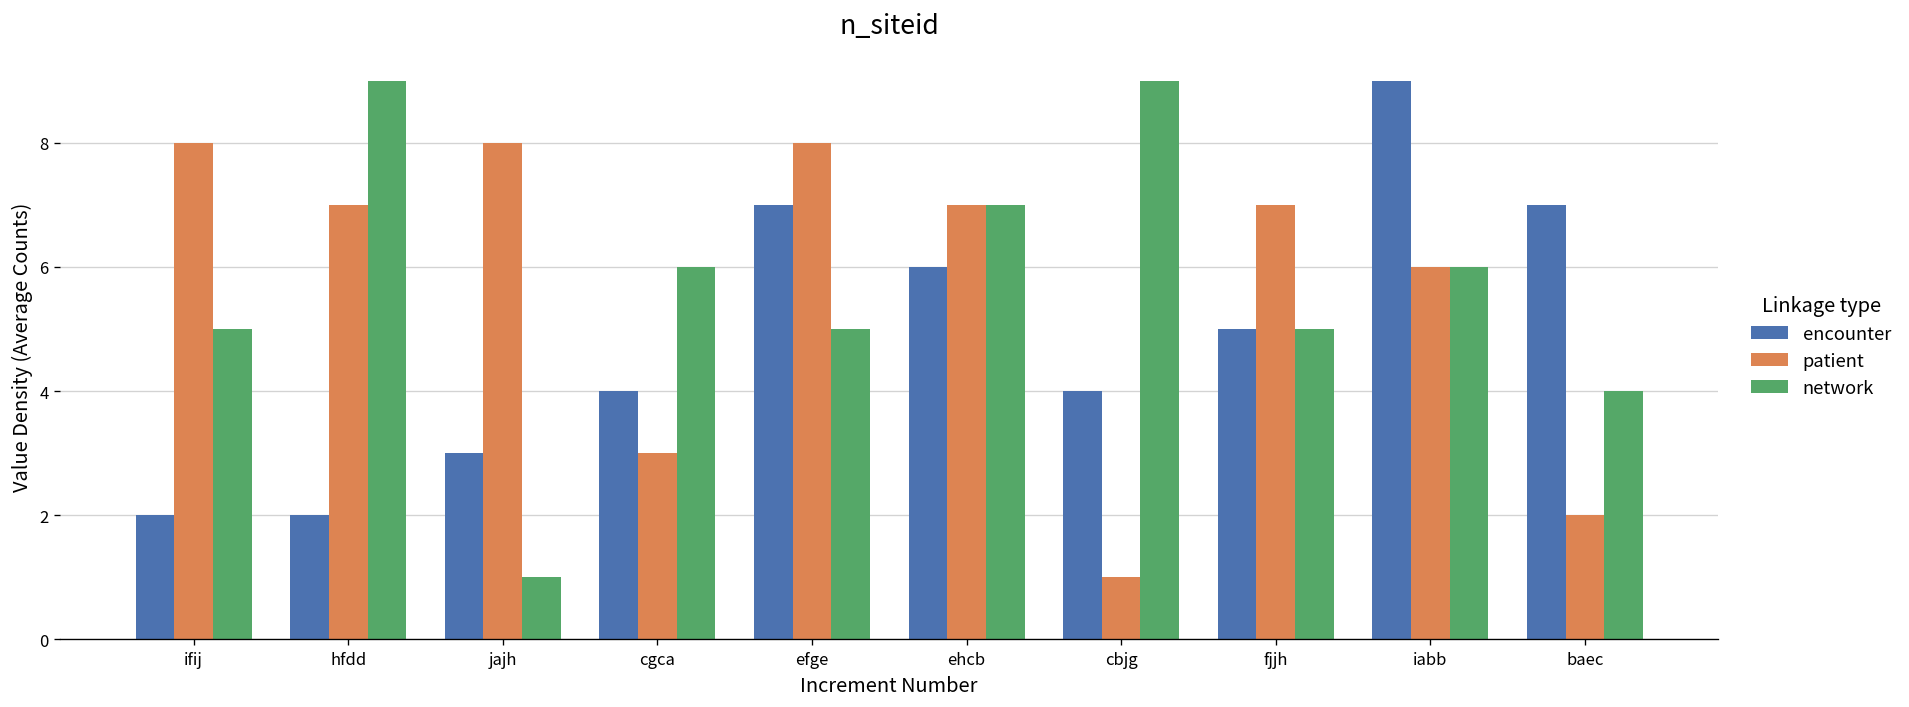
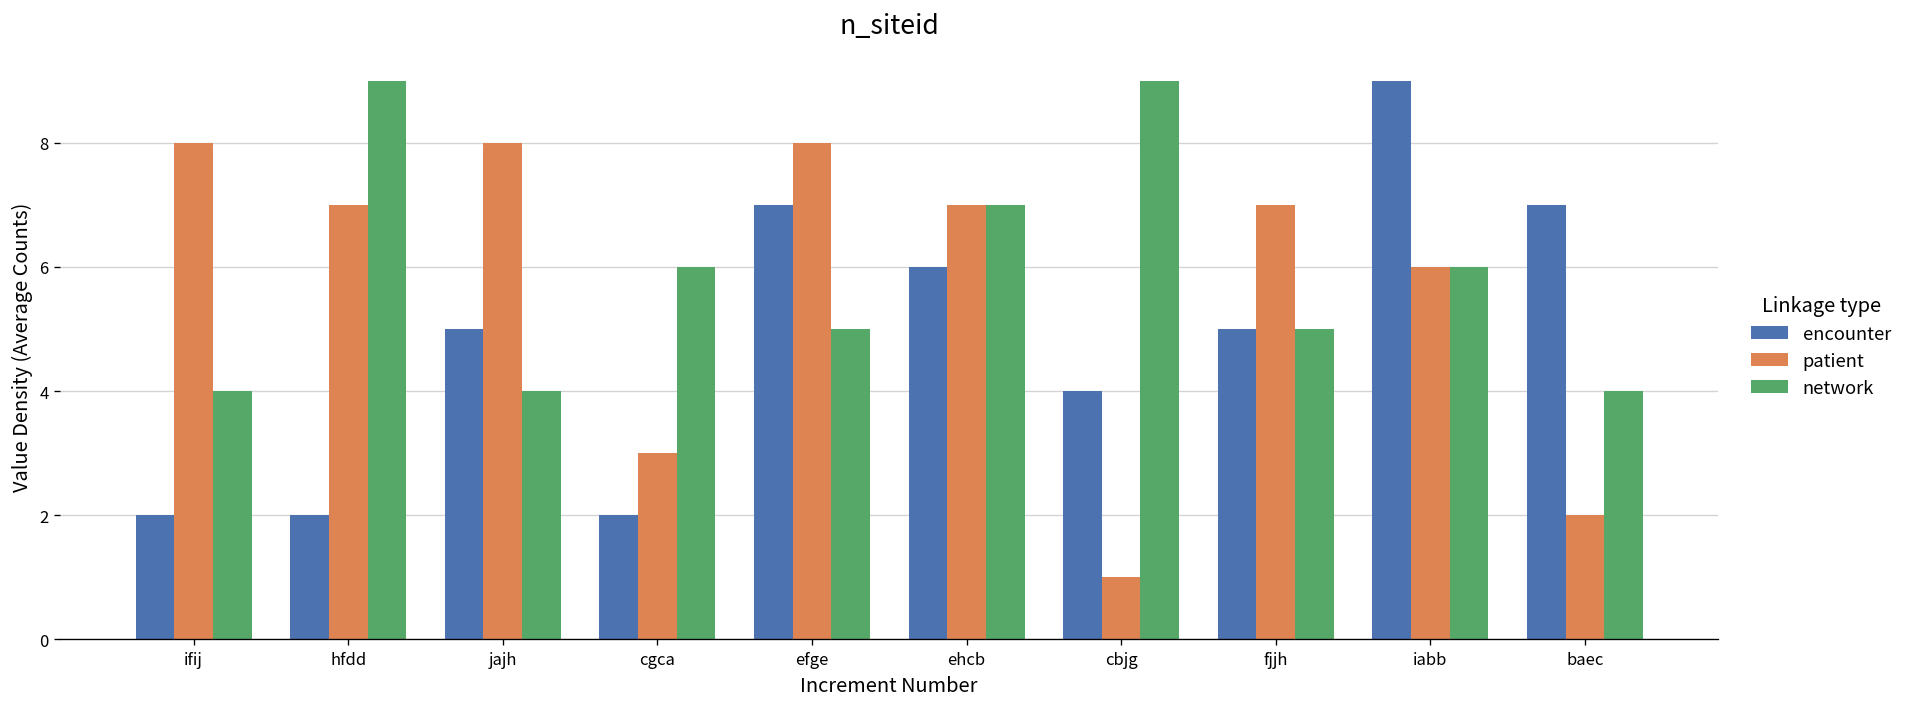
network, ifij: 5 -> 4
encounter, jajh: 3 -> 5
network, jajh: 1 -> 4
encounter, cgca: 4 -> 2
